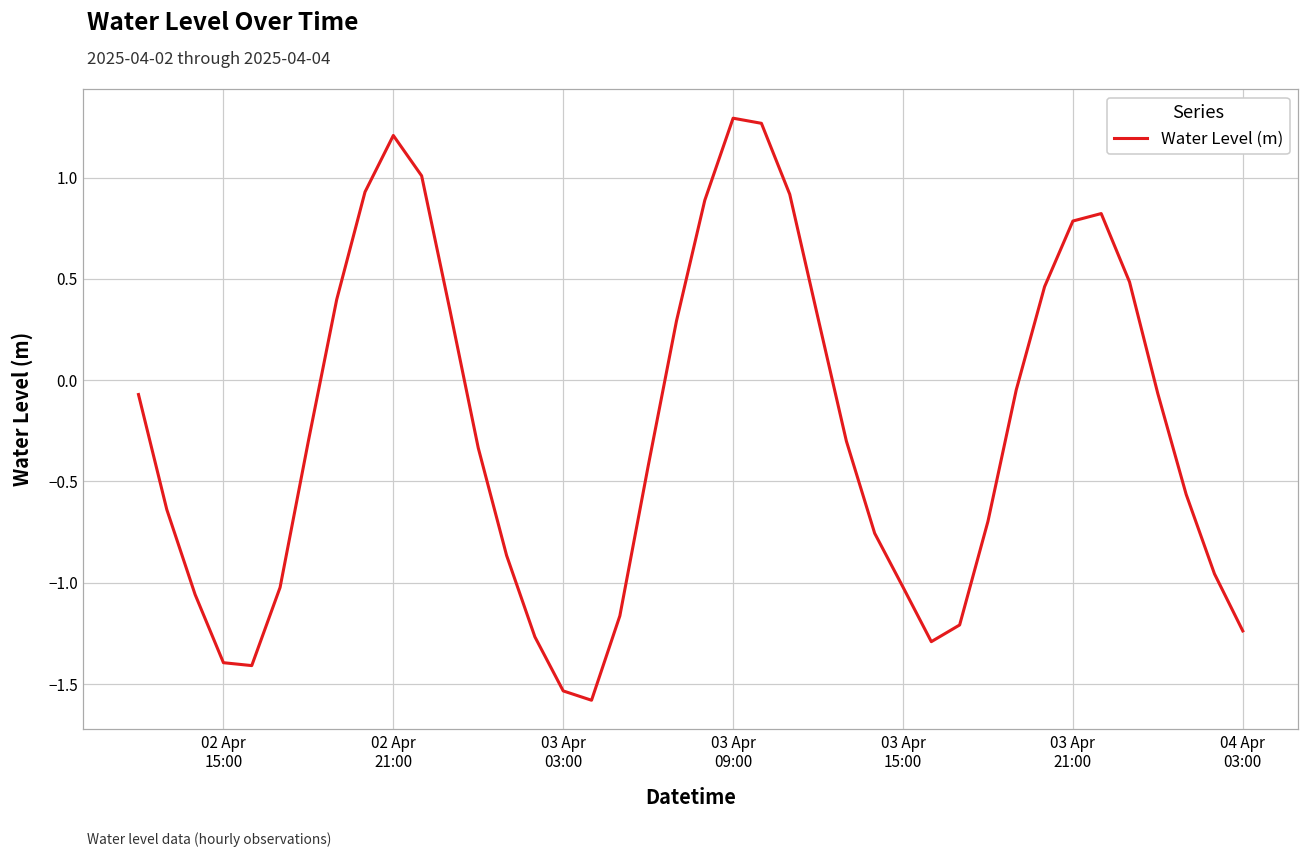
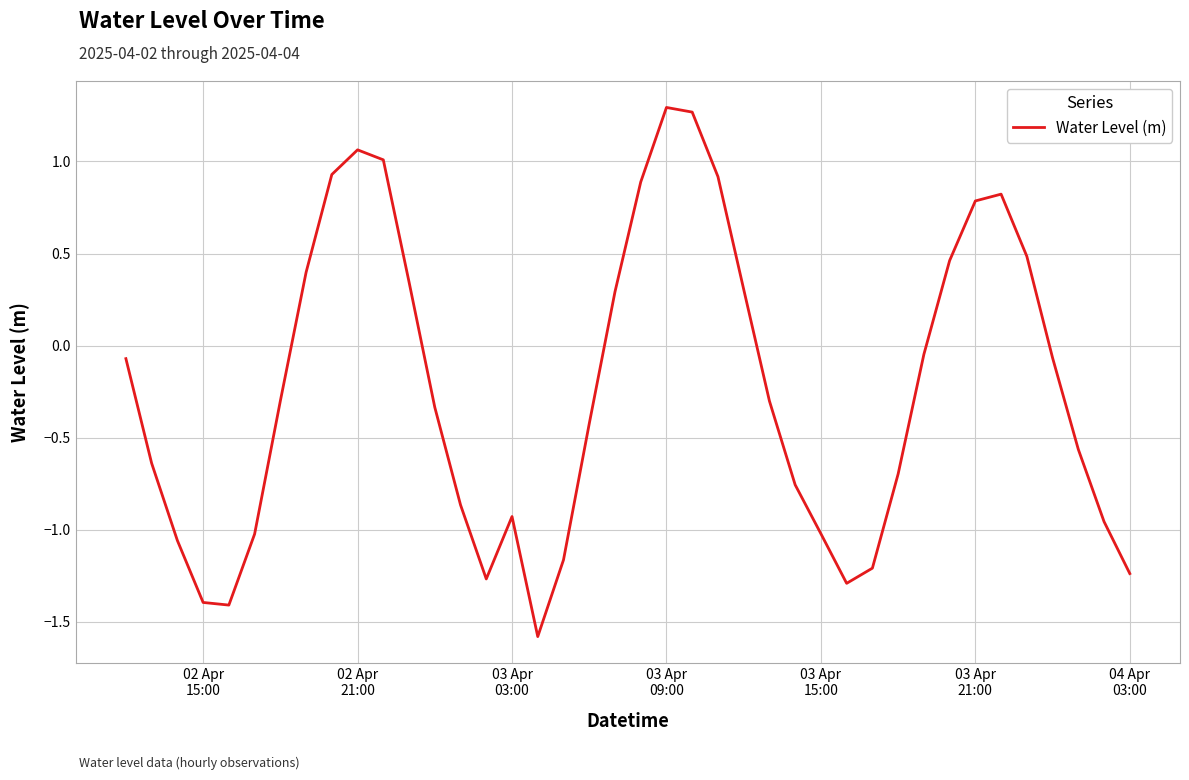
02 Apr 21:00: 1.21 -> 1.06
03 Apr 03:00: -1.53 -> -0.93
